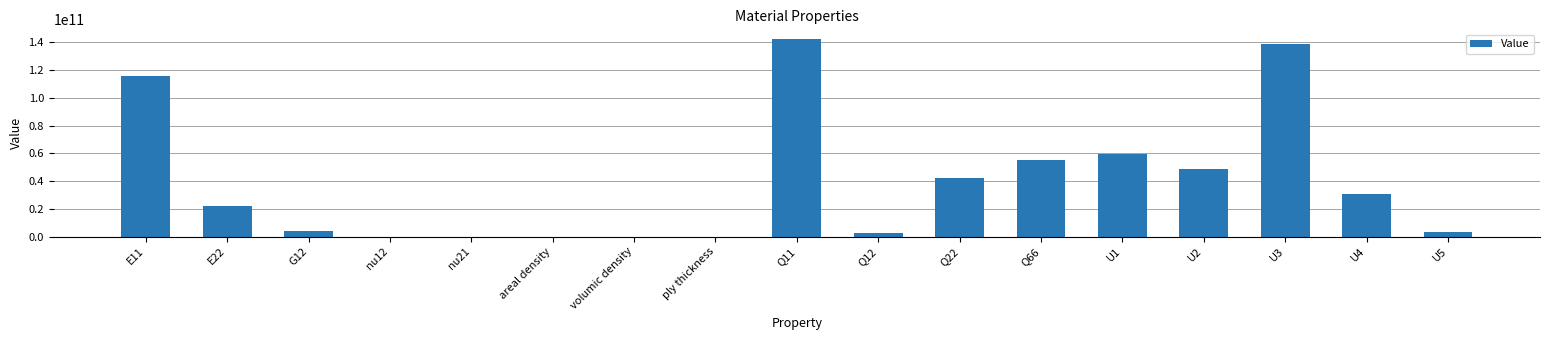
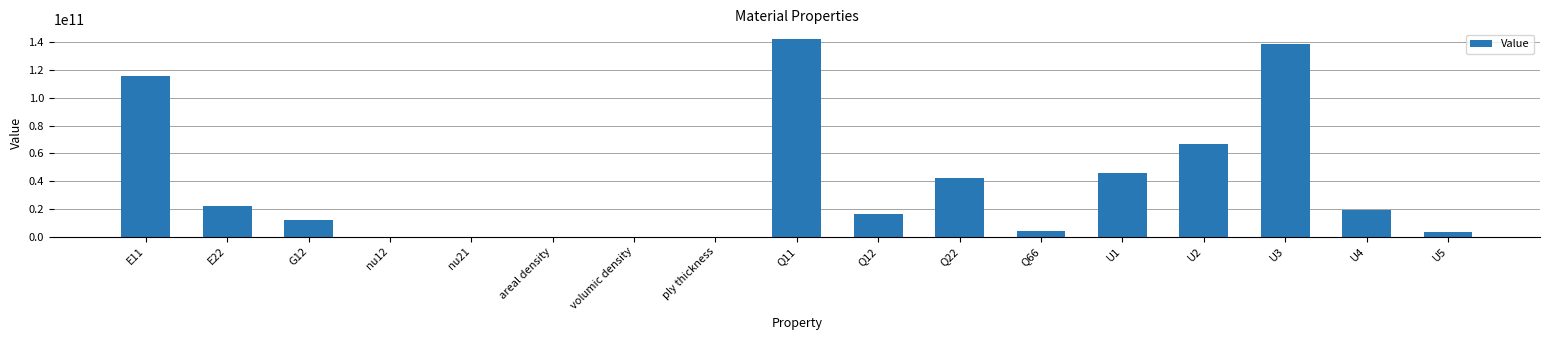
G12: 4000000000 -> 12000000000
Q12: 3000000000 -> 16000000000
Q66: 55000000000 -> 4000000000
U1: 60000000000 -> 46000000000
U2: 48000000000 -> 67000000000
U4: 31000000000 -> 19000000000
